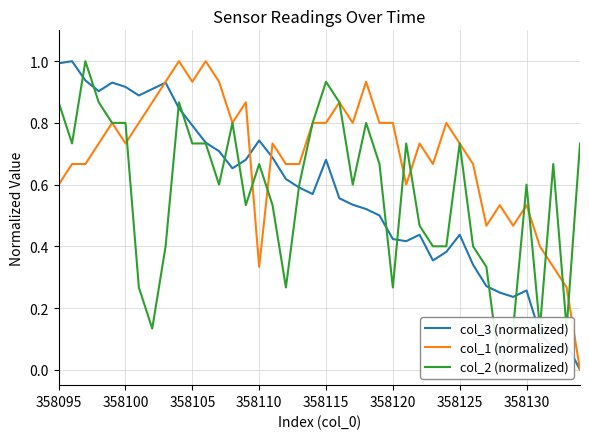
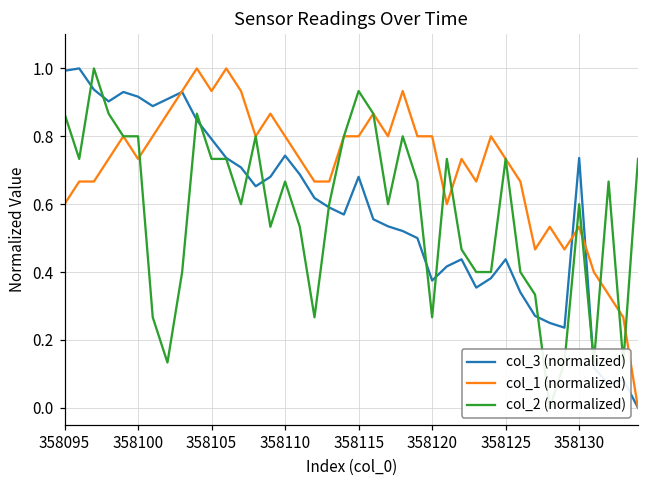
col_1 (normalized), 358110: 0.33 -> 0.80
col_3 (normalized), 358120: 0.42 -> 0.38
col_3 (normalized), 358130: 0.26 -> 0.74
